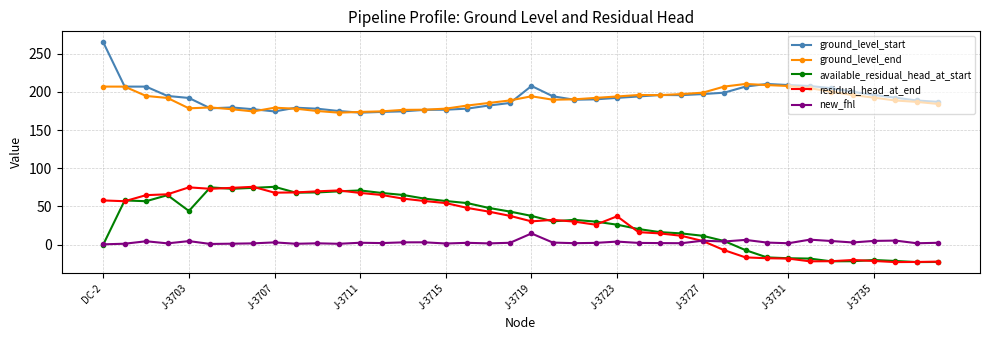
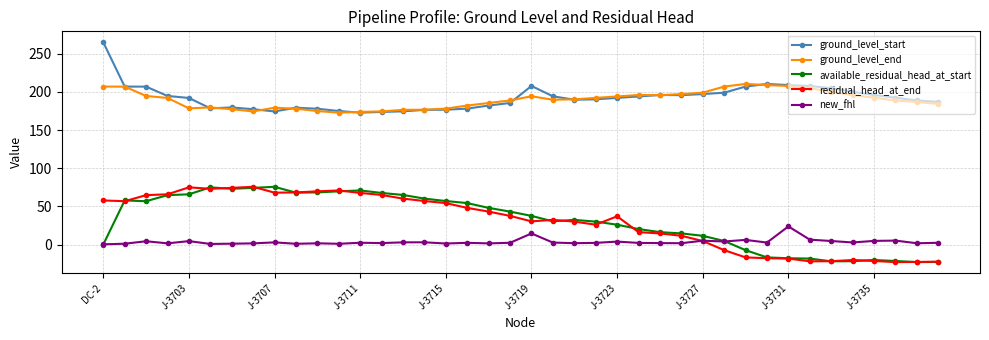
available_residual_head_at_start, J-3703: 40 -> 70
new_fhl, J-3731: 0 -> 20
